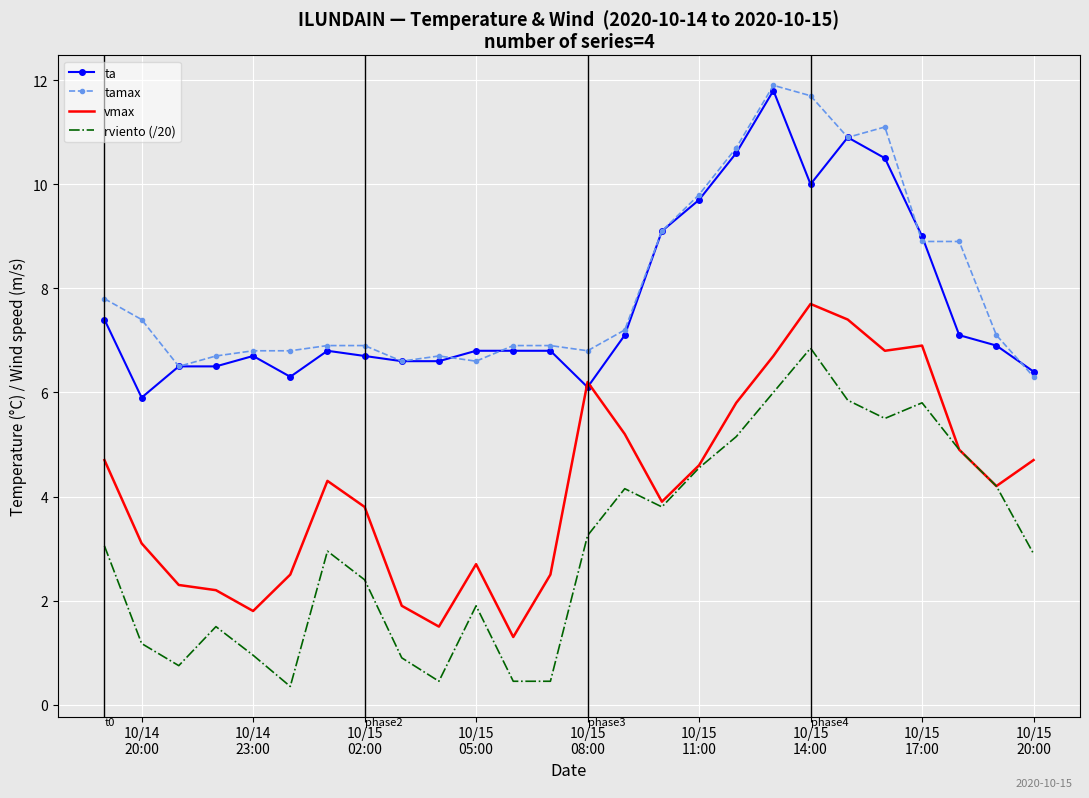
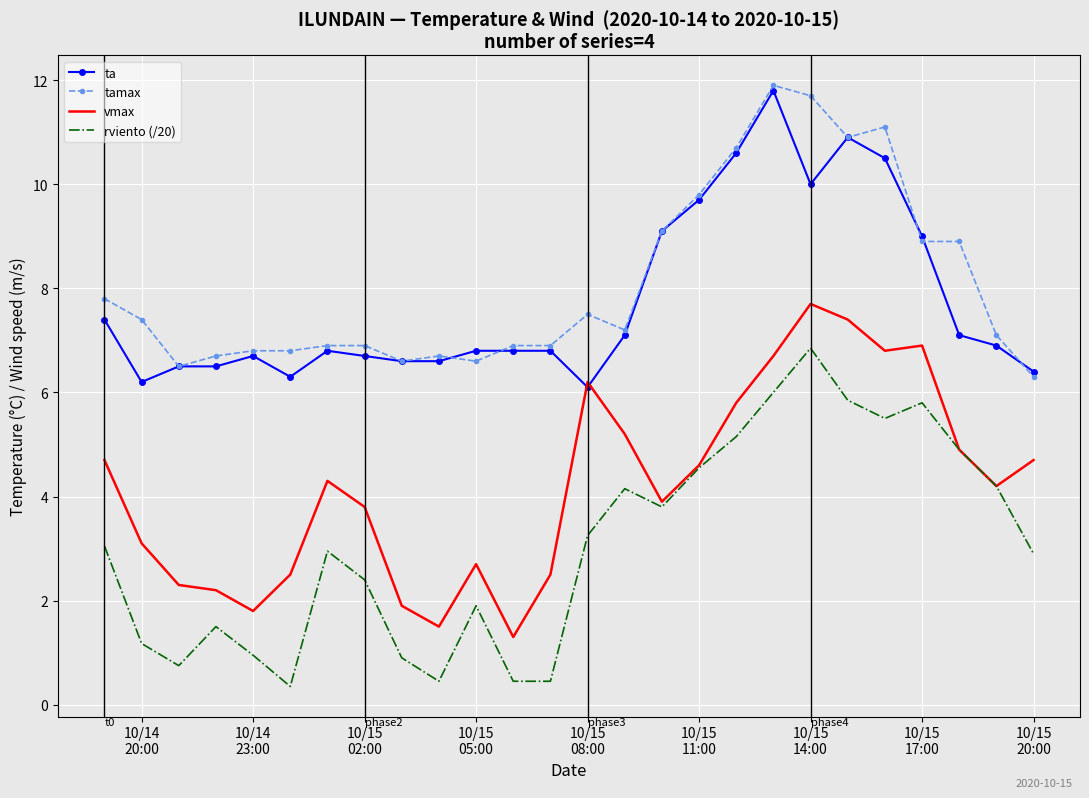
ta, 10/14 20:00: 5.9 -> 6.2
tamax, 10/15 08:00: 6.8 -> 7.5
